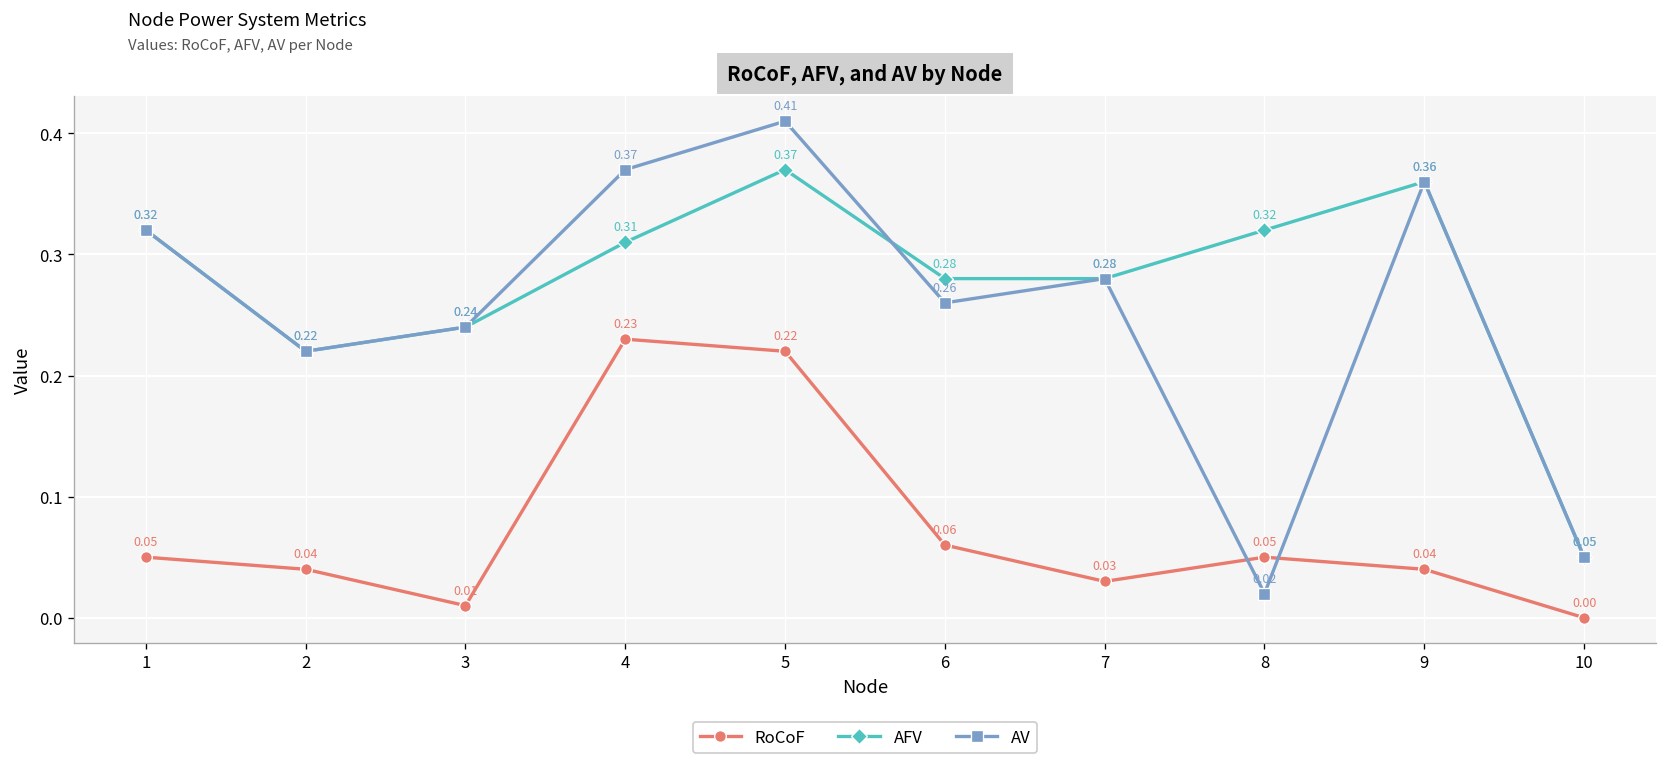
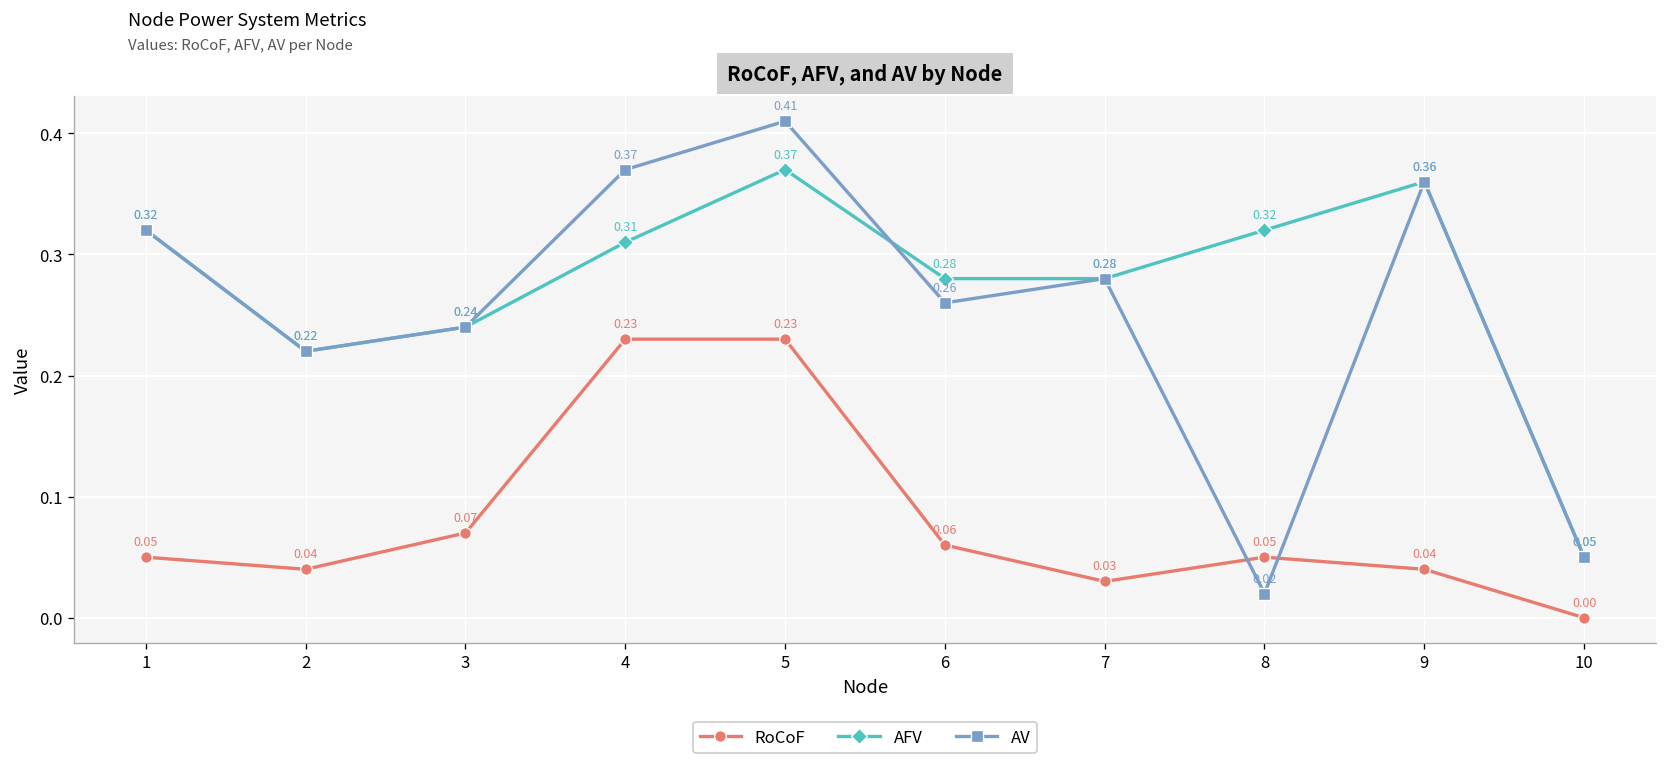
RoCoF, 3: 0.01 -> 0.07
RoCoF, 5: 0.22 -> 0.23
